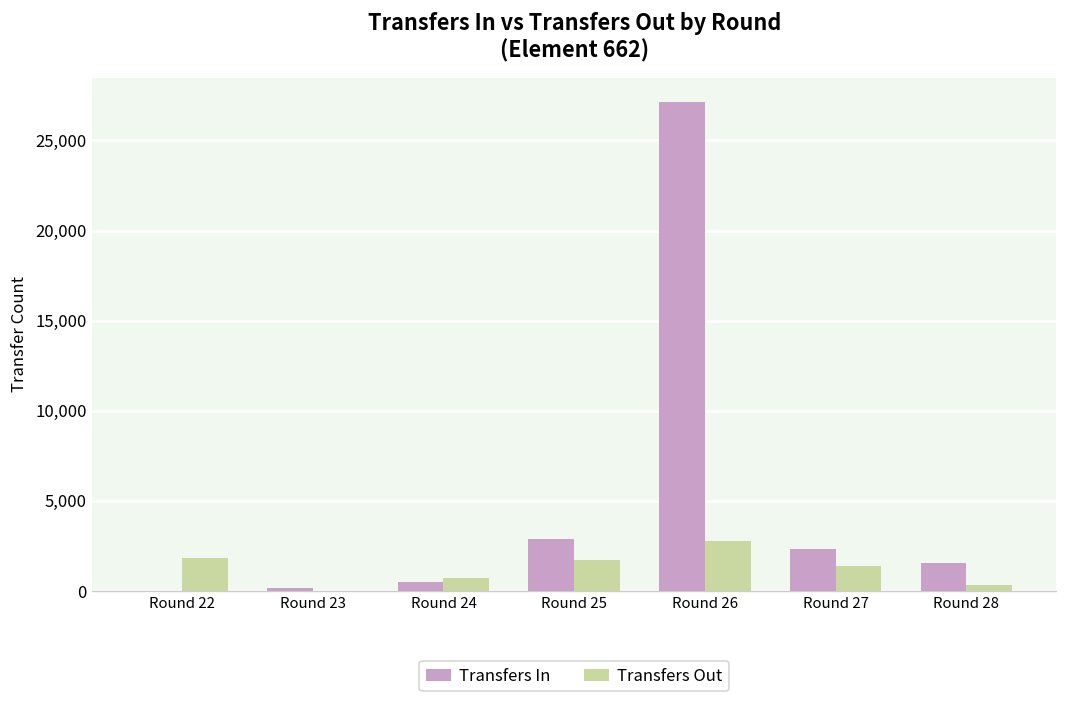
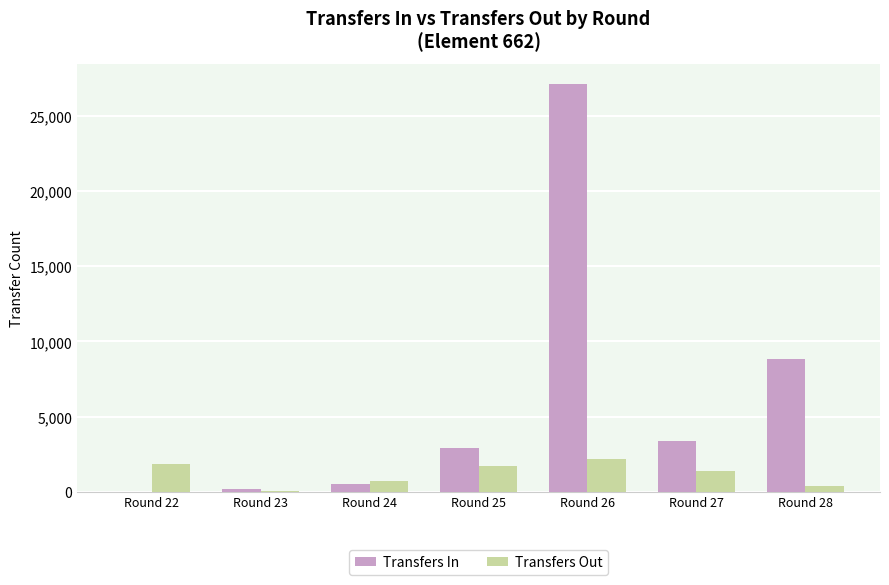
Transfers Out, Round 26: 2,800 -> 2,200
Transfers In, Round 27: 2,300 -> 3,400
Transfers In, Round 28: 1,500 -> 8,800
